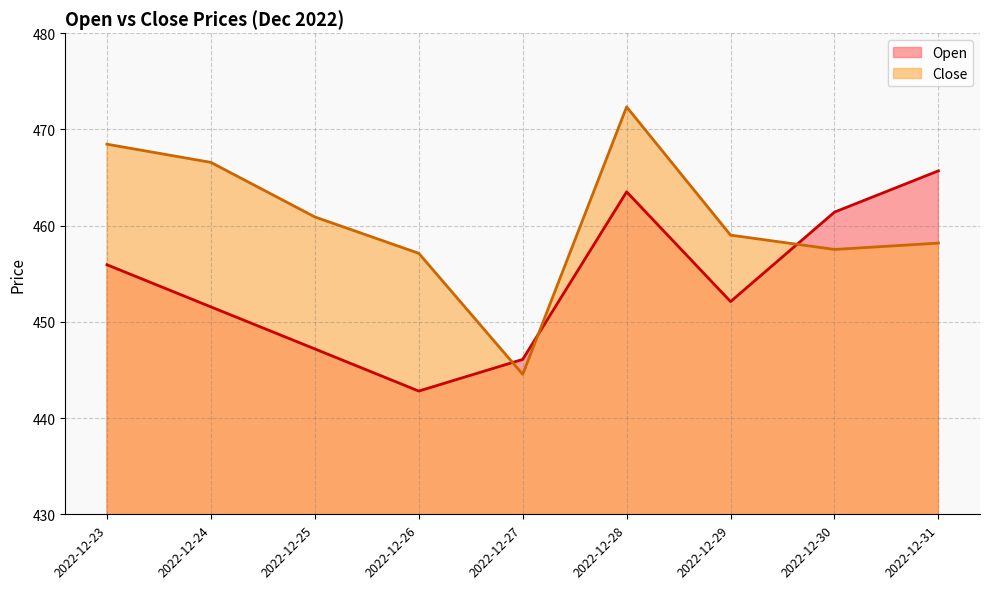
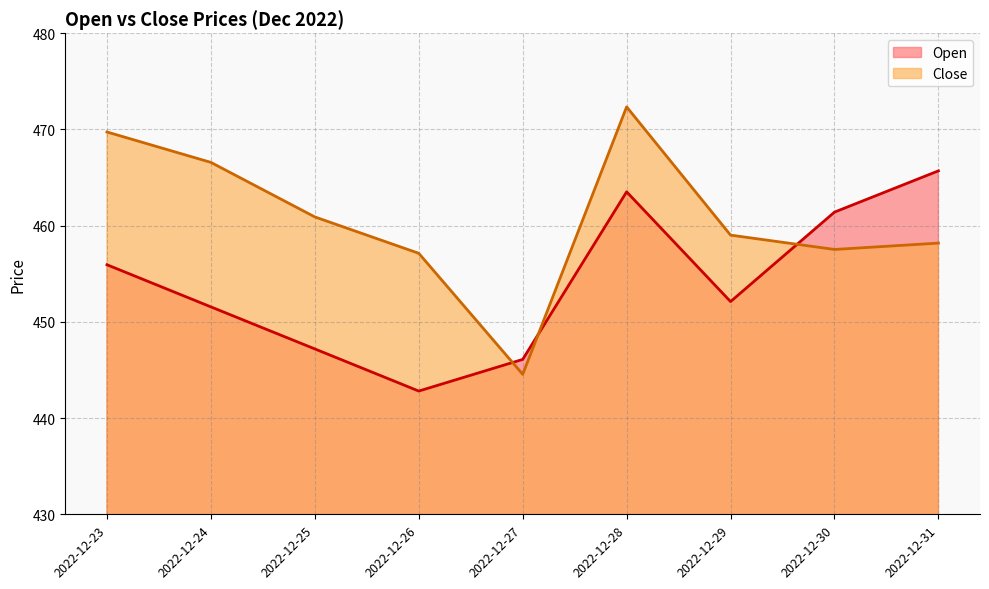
Close, 2022-12-23: 468 -> 470
